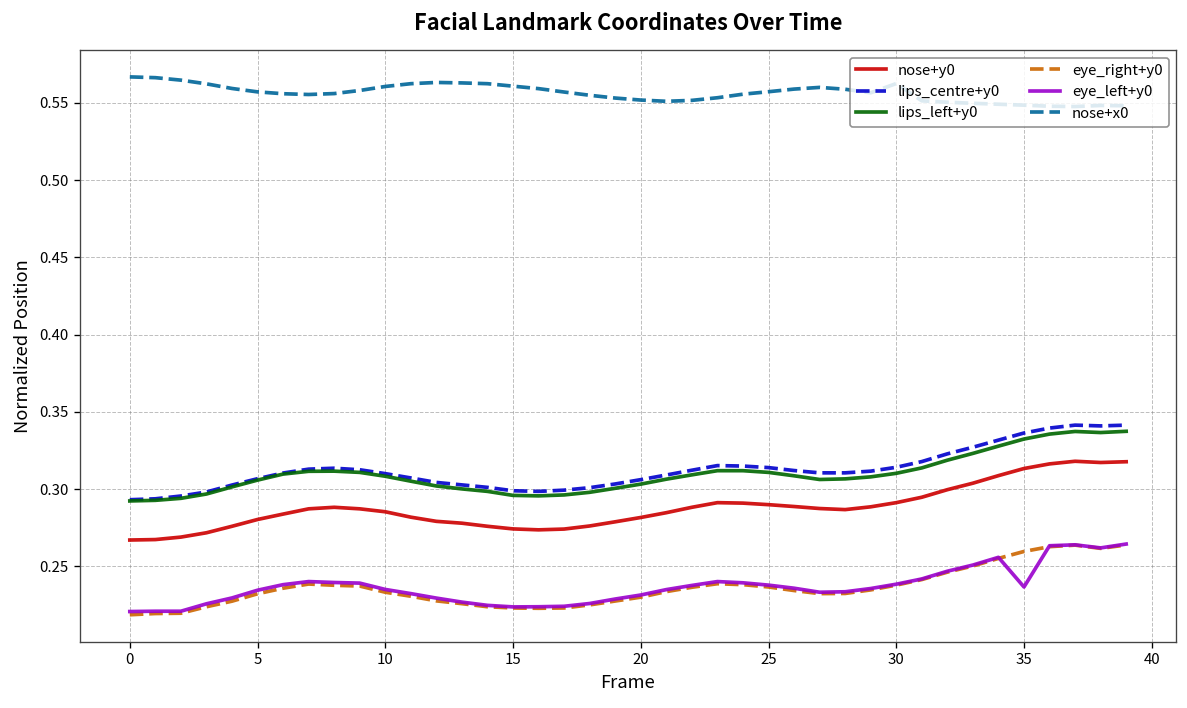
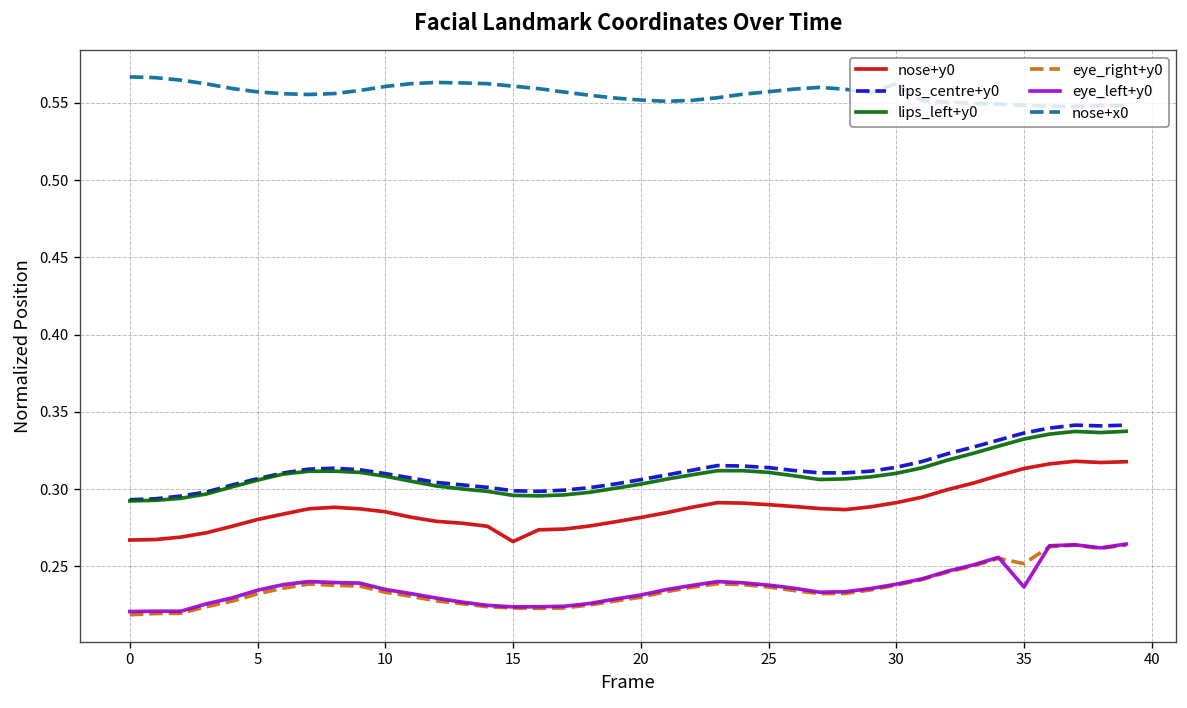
nose+y0, 15: 0.274 -> 0.266
eye_right+y0, 35: 0.260 -> 0.252
